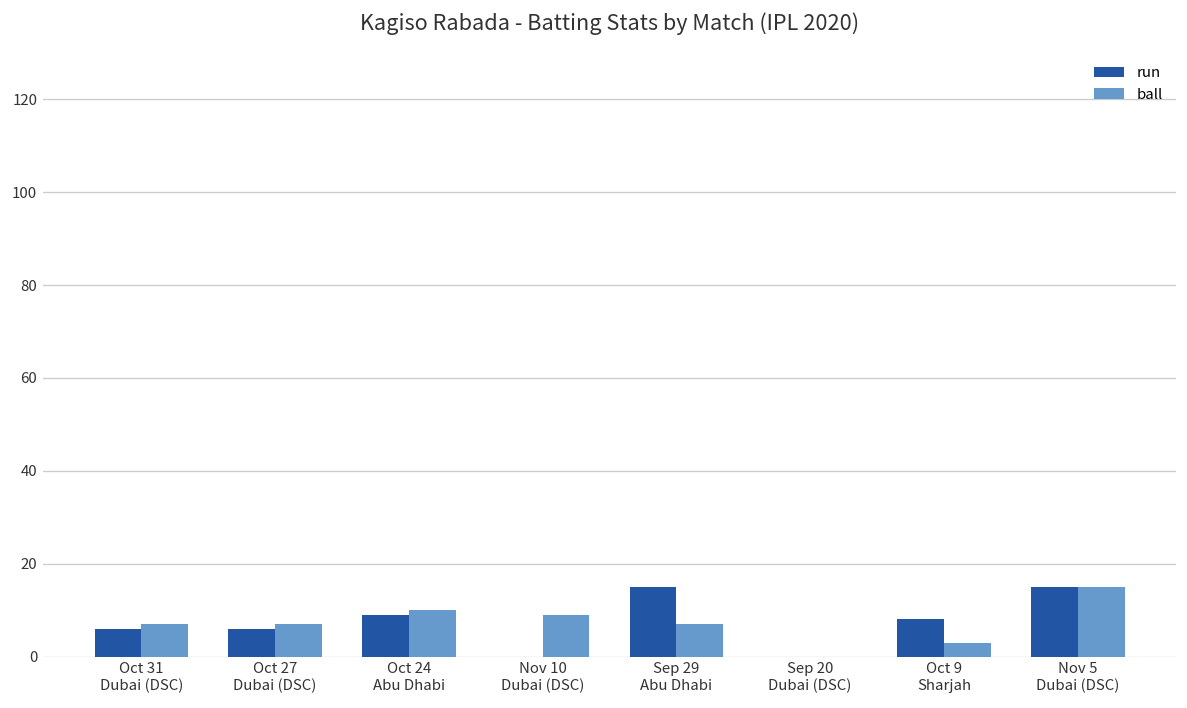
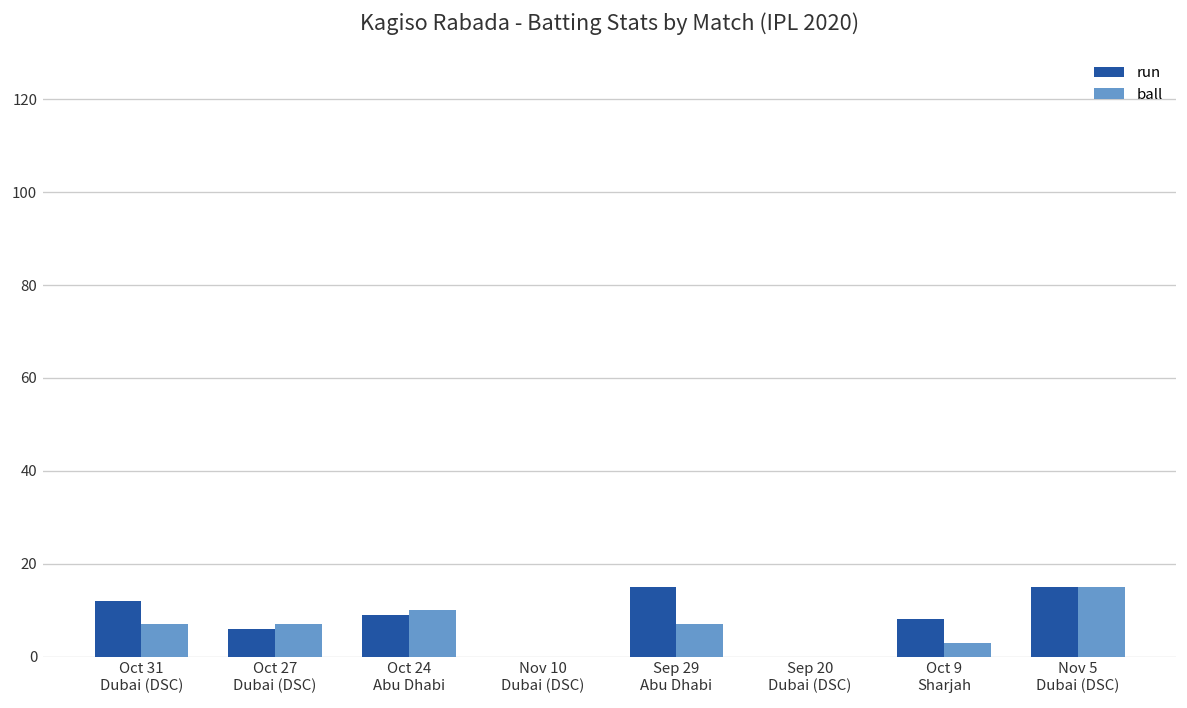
run, Oct 31 Dubai (DSC): 6 -> 12
ball, Nov 10 Dubai (DSC): 9 -> 0
